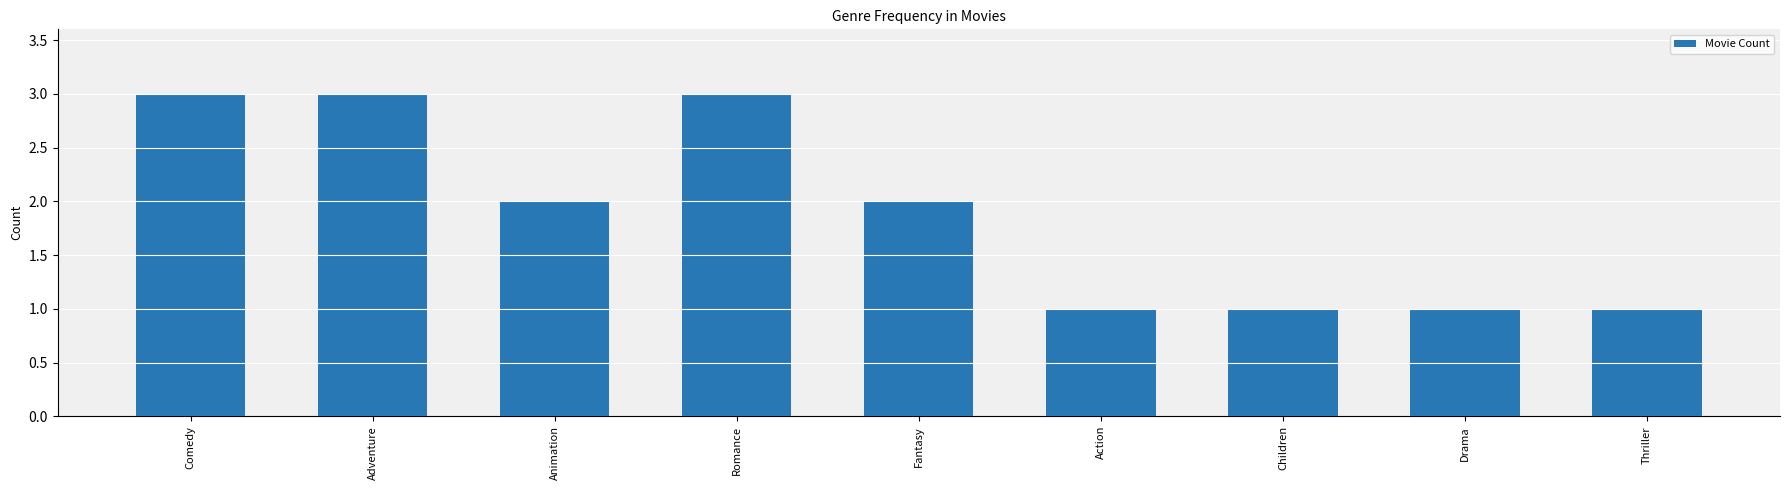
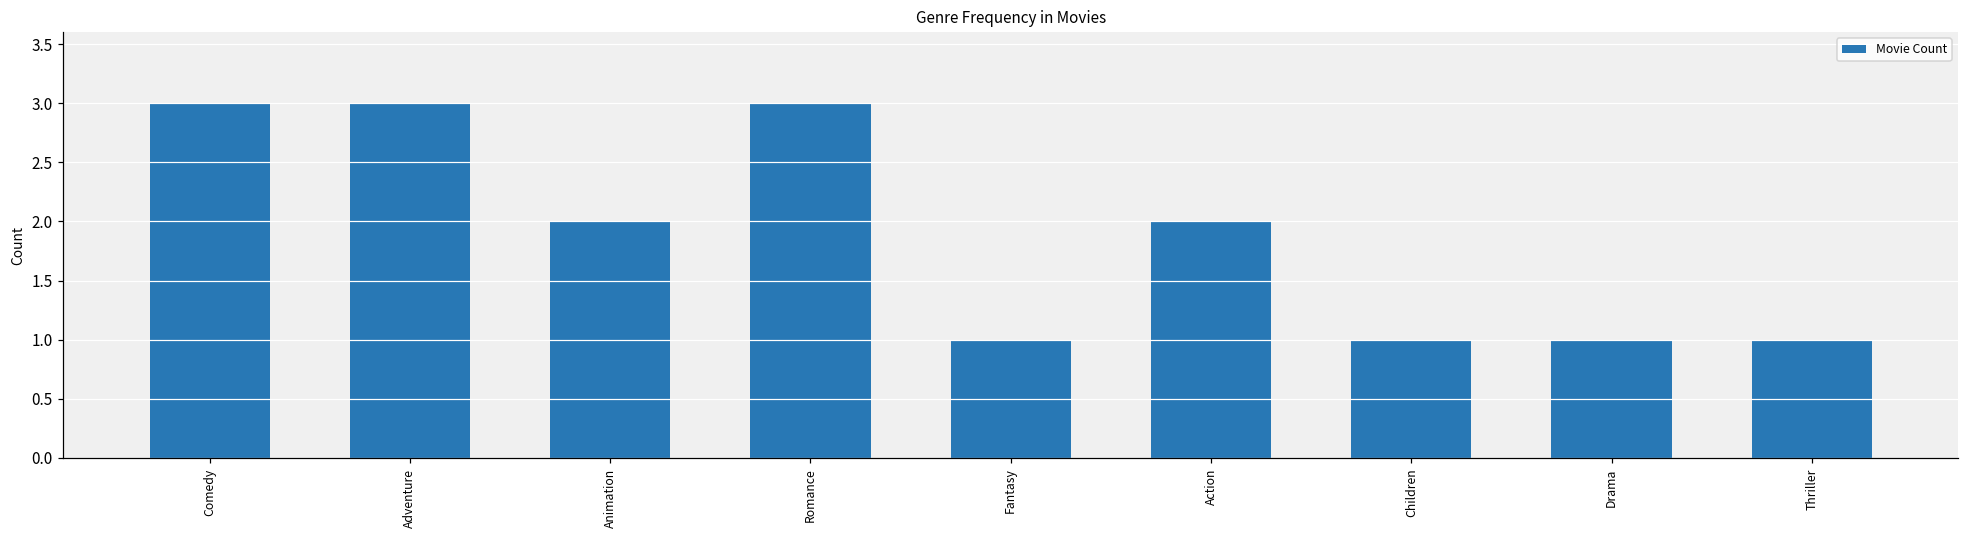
Fantasy: 2 -> 1
Action: 1 -> 2
